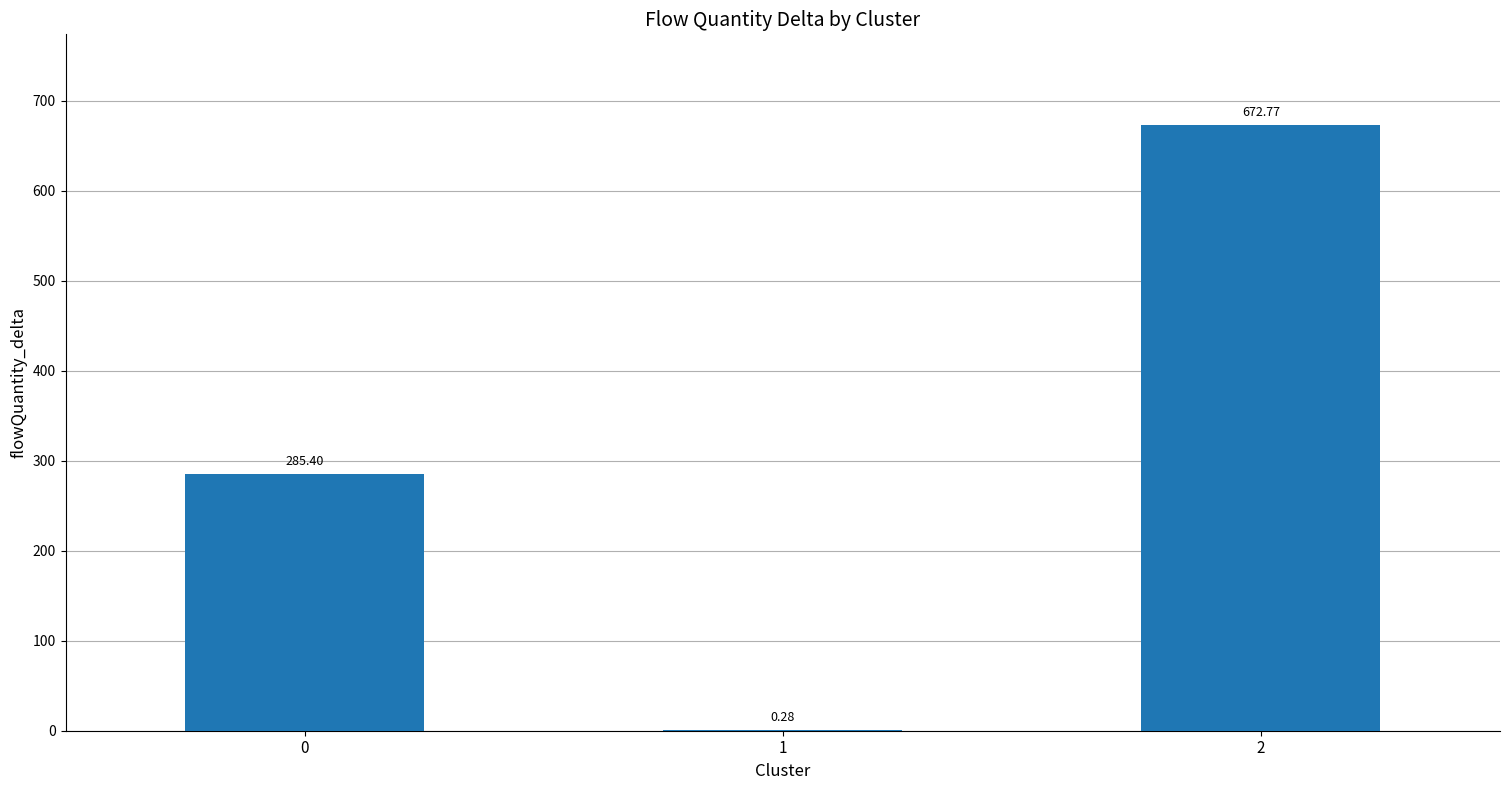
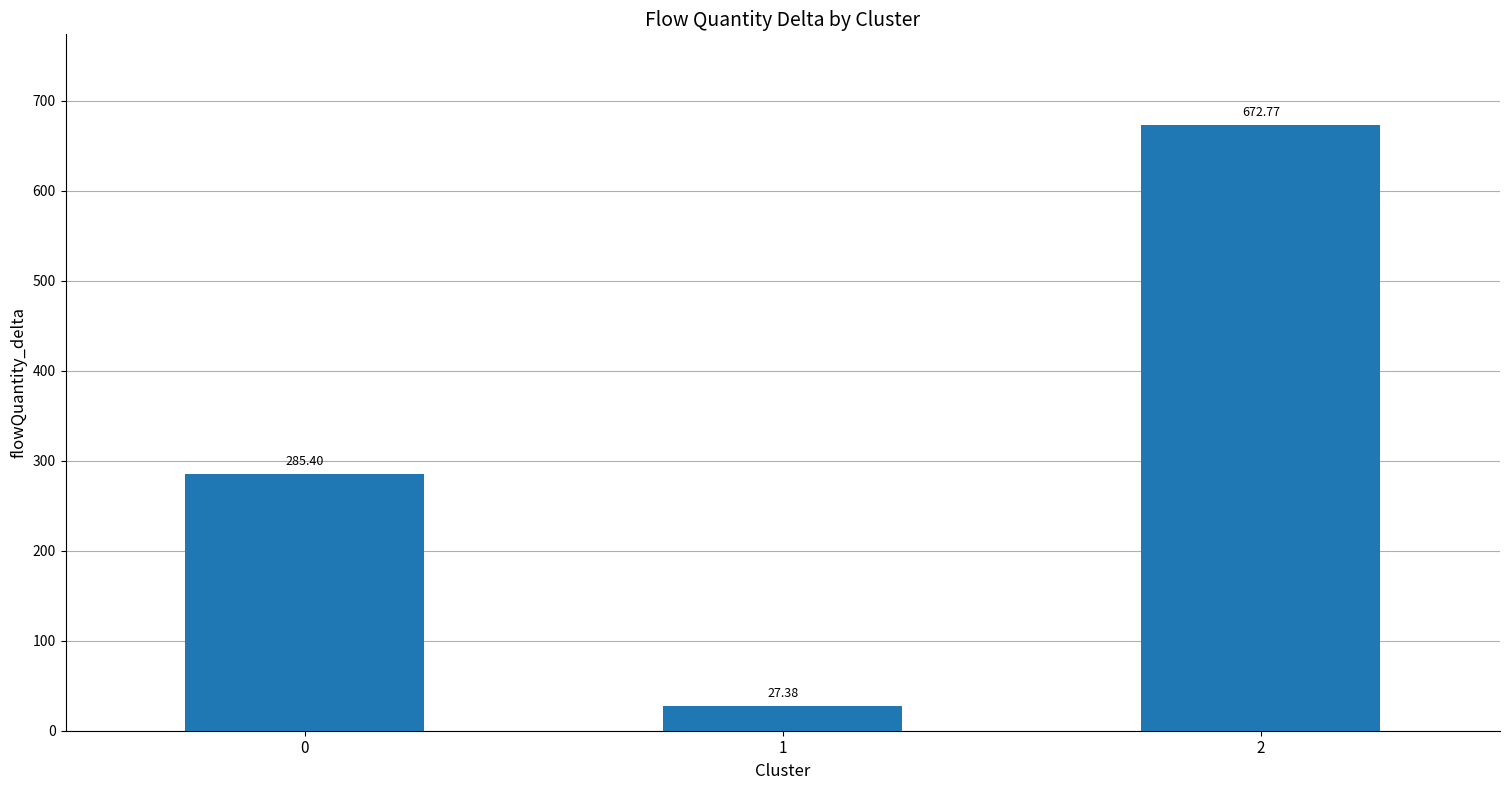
1: 0.28 -> 27.38
